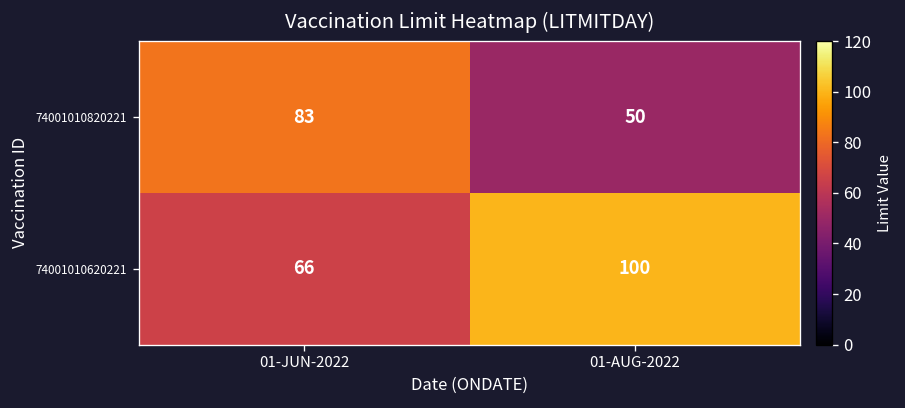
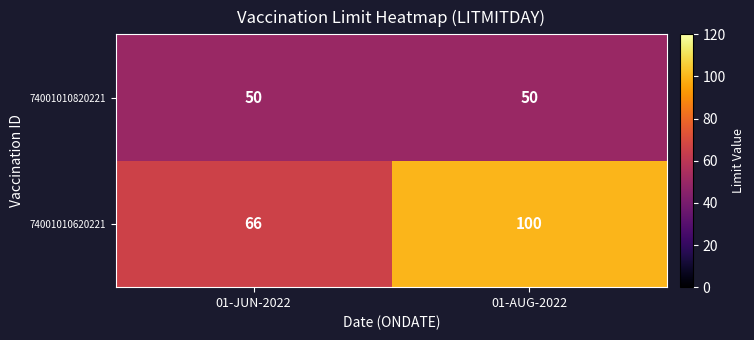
74001010820221, 01-JUN-2022: 83 -> 50
